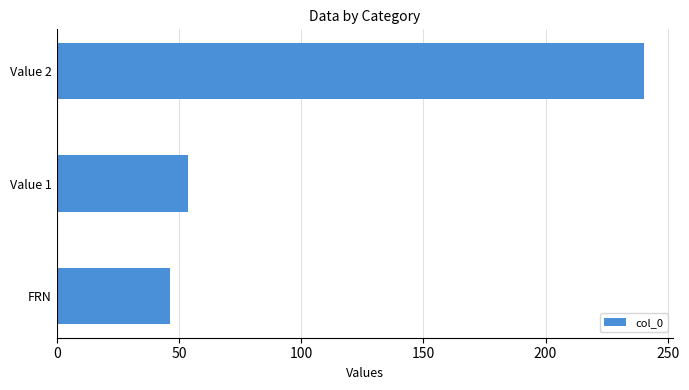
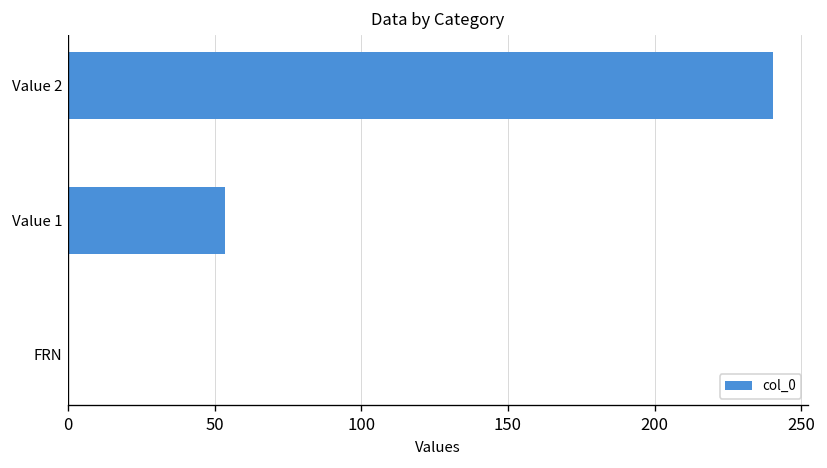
FRN: 46 -> 0
